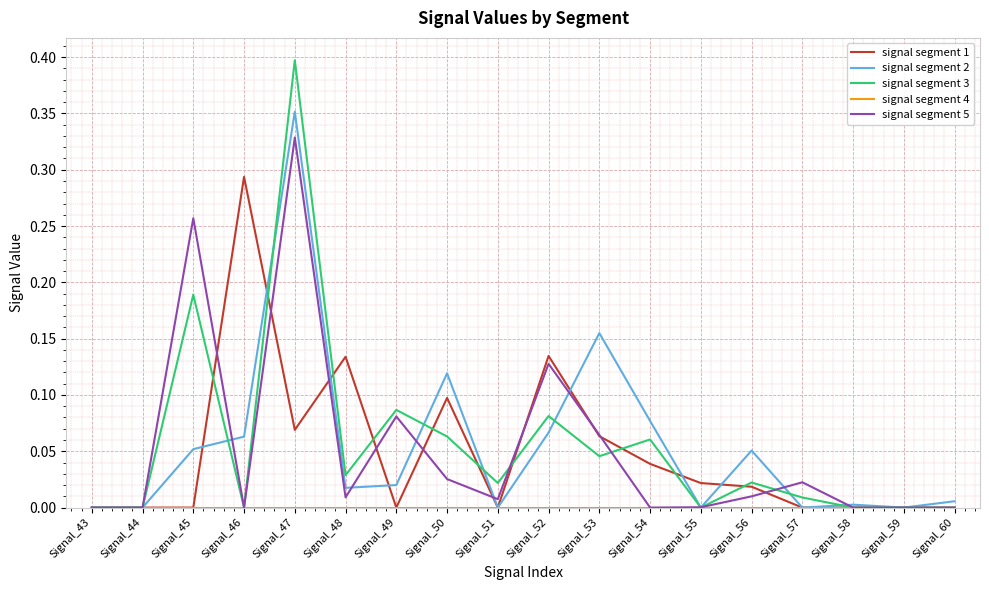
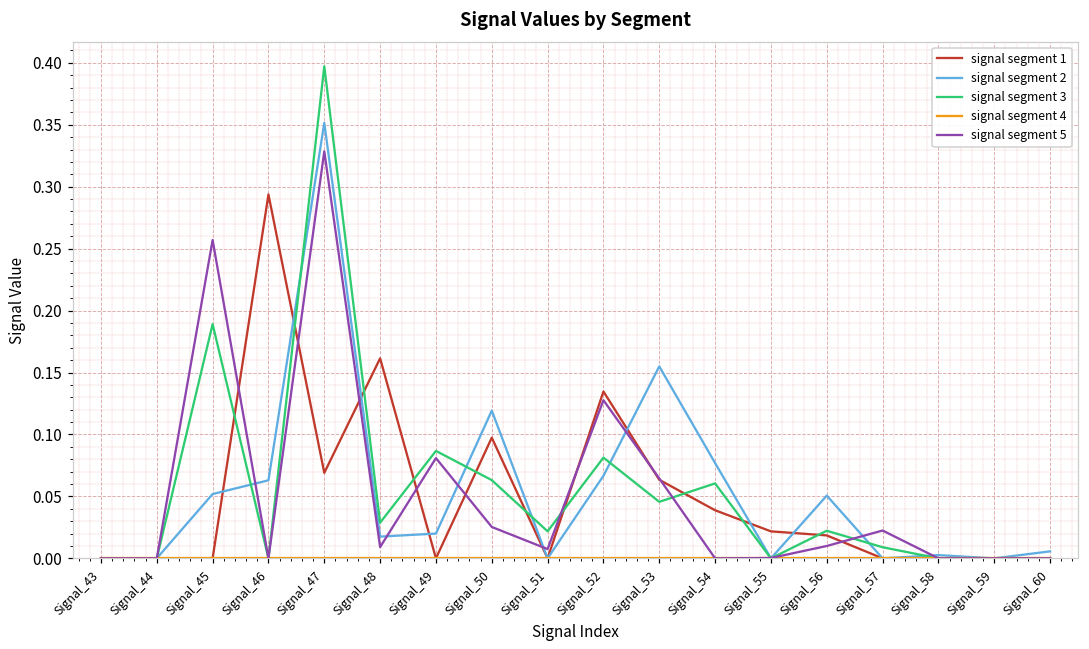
signal segment 1, Signal_48: 0.134 -> 0.161
